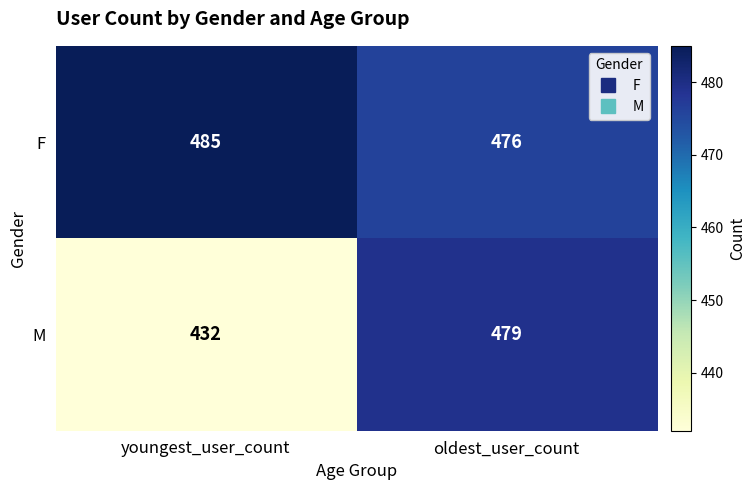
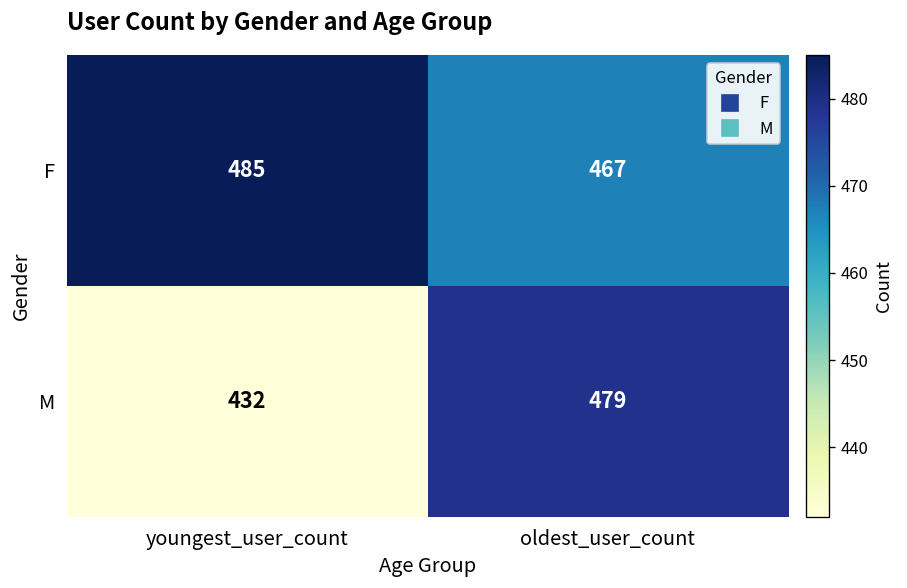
F, oldest_user_count: 476 -> 467
